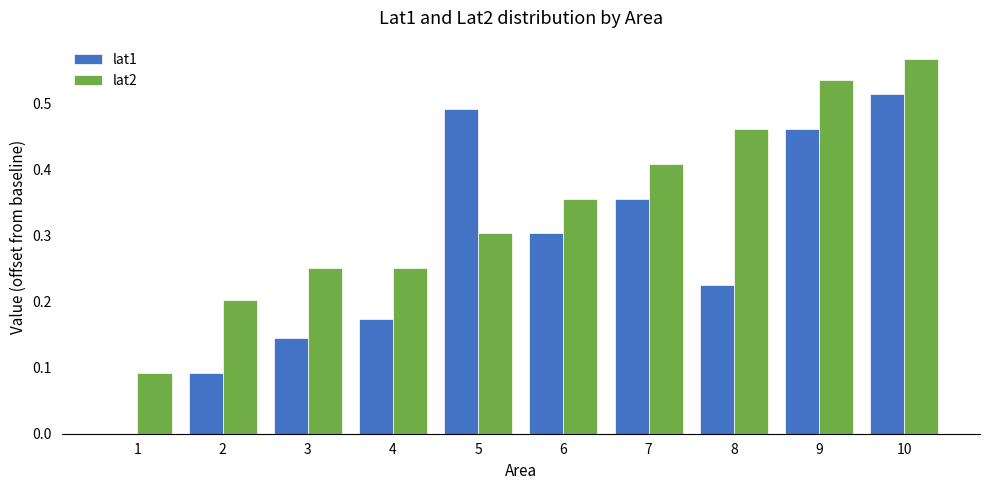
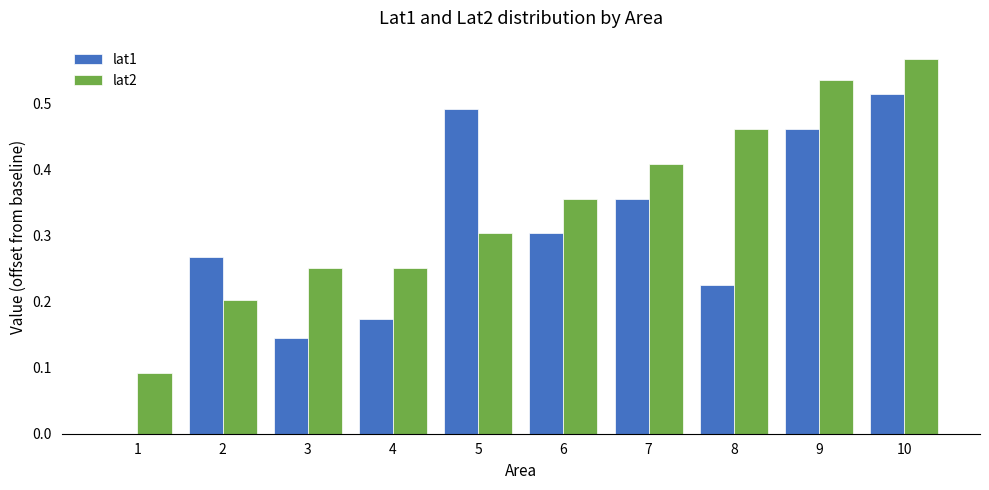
lat1, 2: 0.09 -> 0.27
